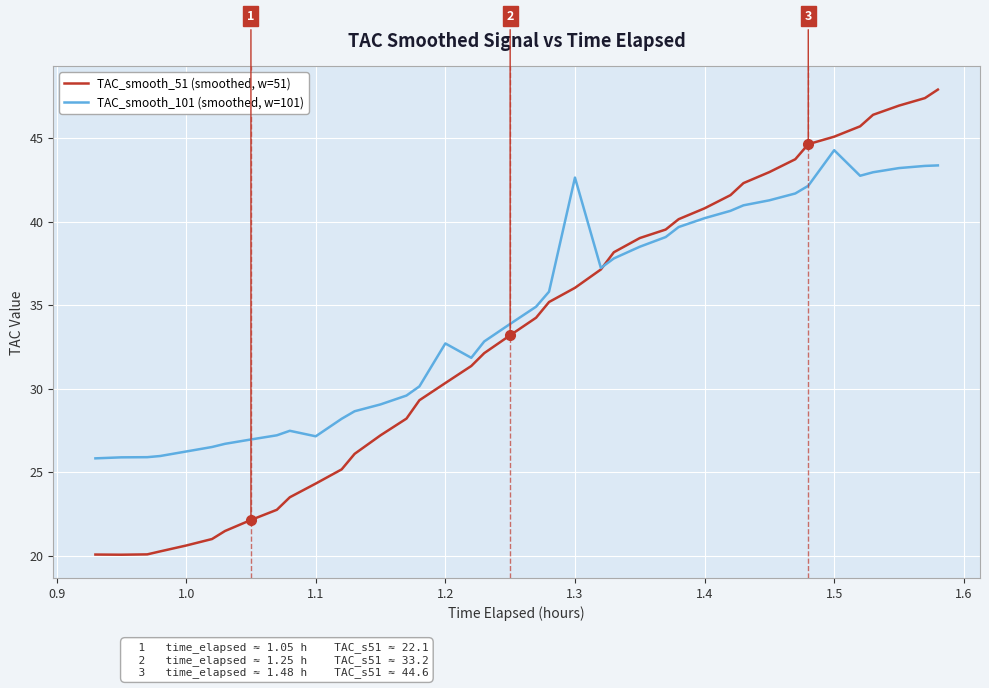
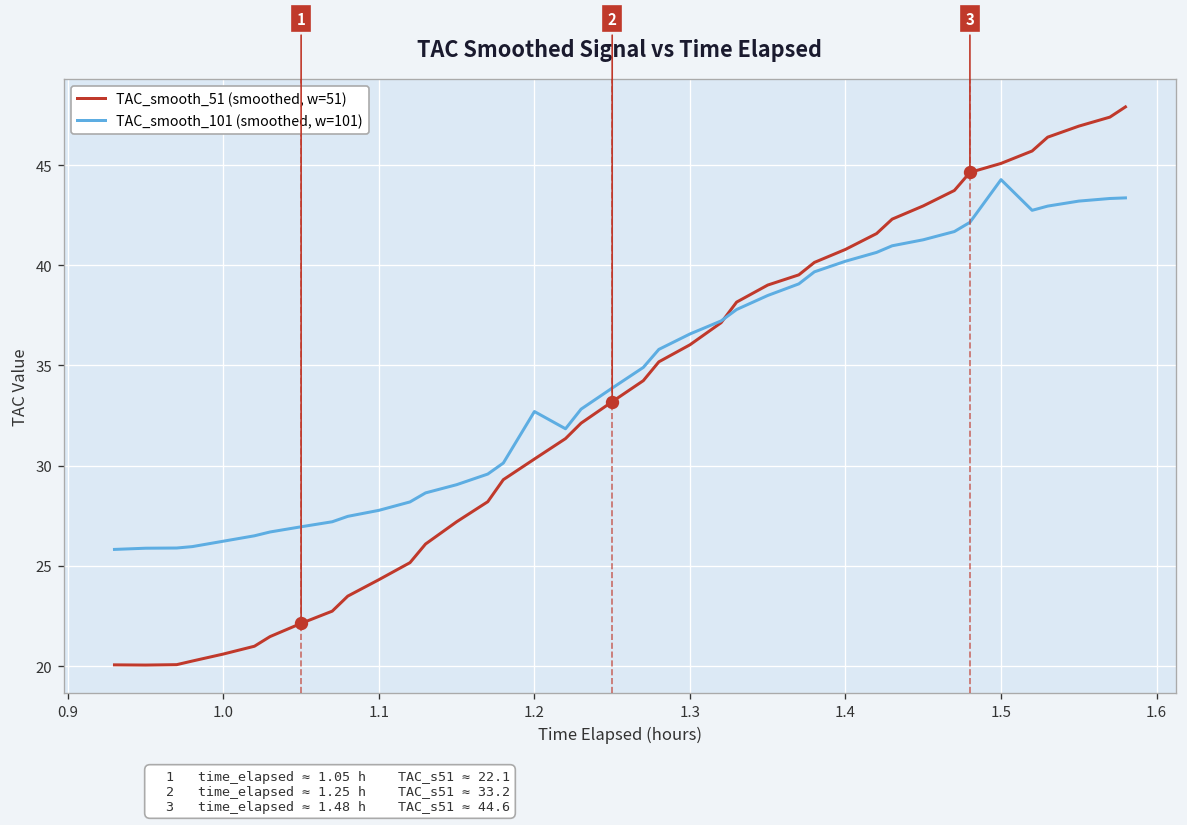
TAC_smooth_101 (smoothed, w=101), 1.1: 27.1 -> 27.8
TAC_smooth_101 (smoothed, w=101), 1.3: 42.6 -> 36.6
